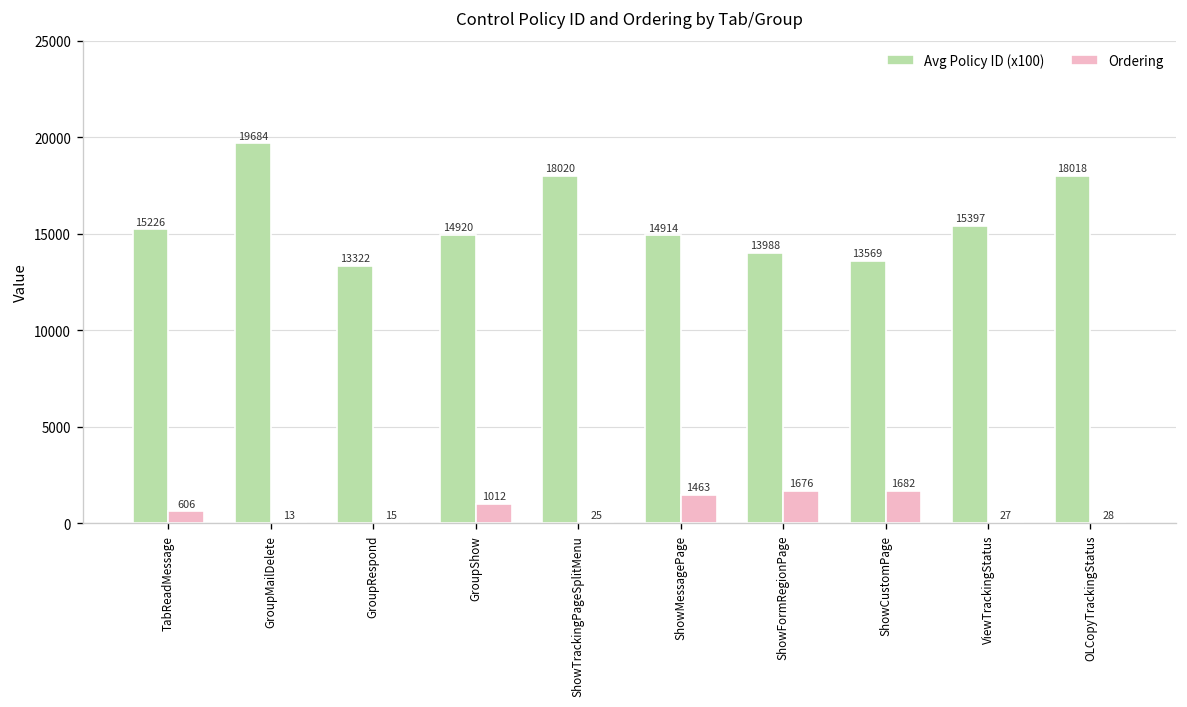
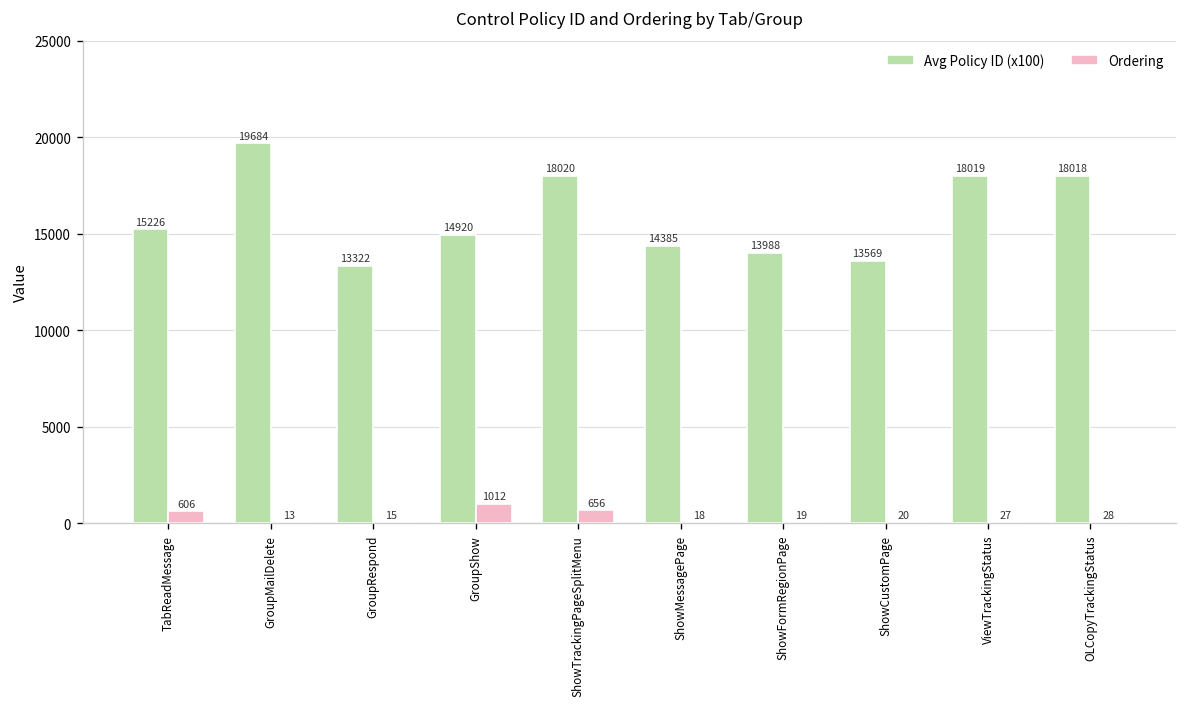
Ordering, ShowTrackingPageSplitMenu: 25 -> 656
Avg Policy ID (x100), ShowMessagePage: 14914 -> 14385
Ordering, ShowMessagePage: 1463 -> 18
Ordering, ShowFormRegionPage: 1676 -> 19
Ordering, ShowCustomPage: 1682 -> 20
Avg Policy ID (x100), ViewTrackingStatus: 15397 -> 18019
